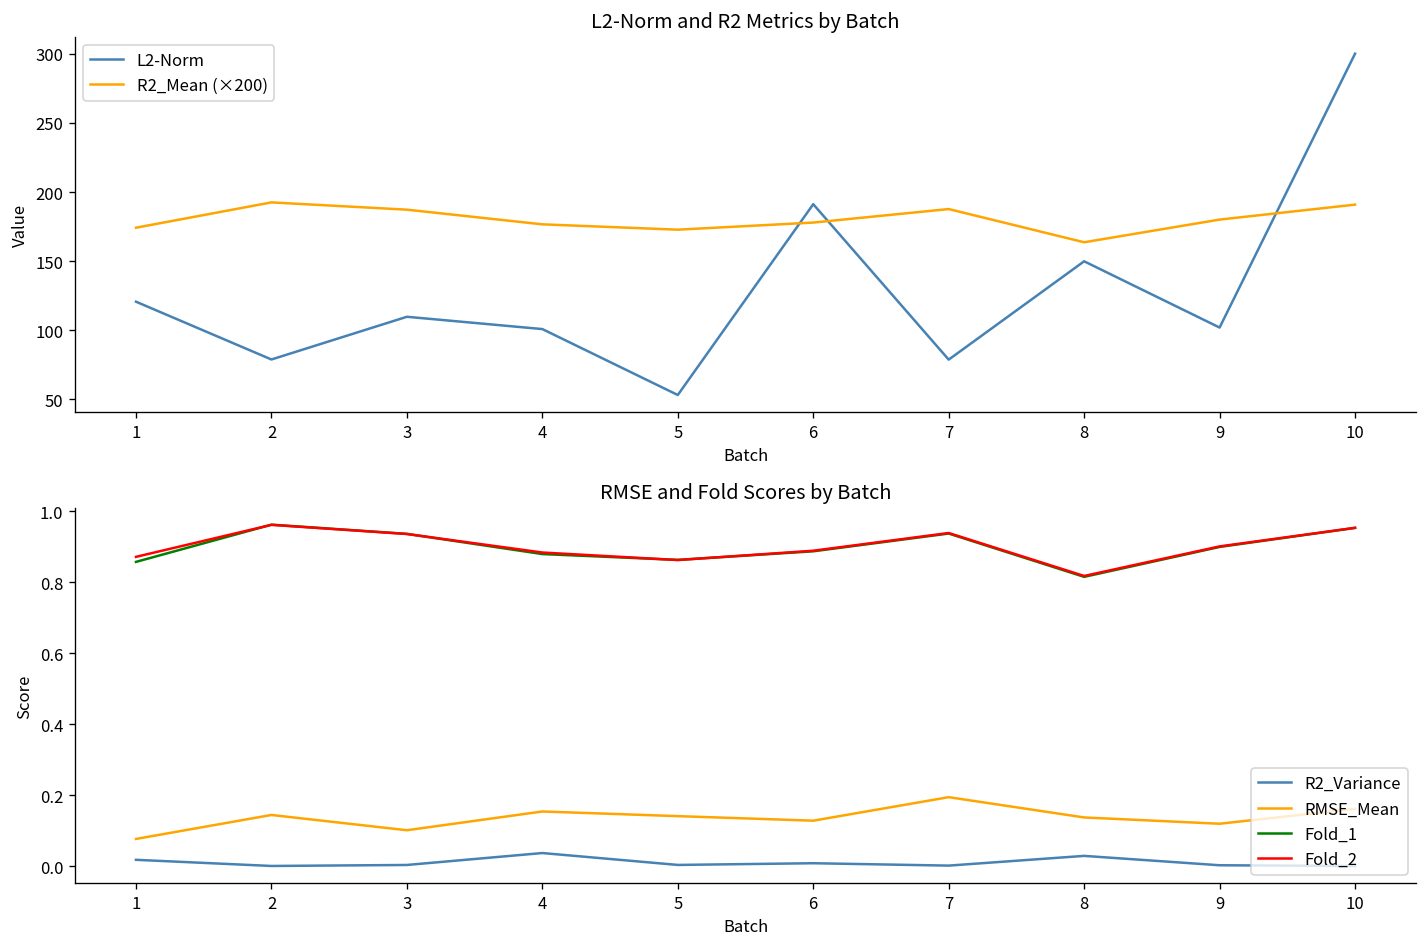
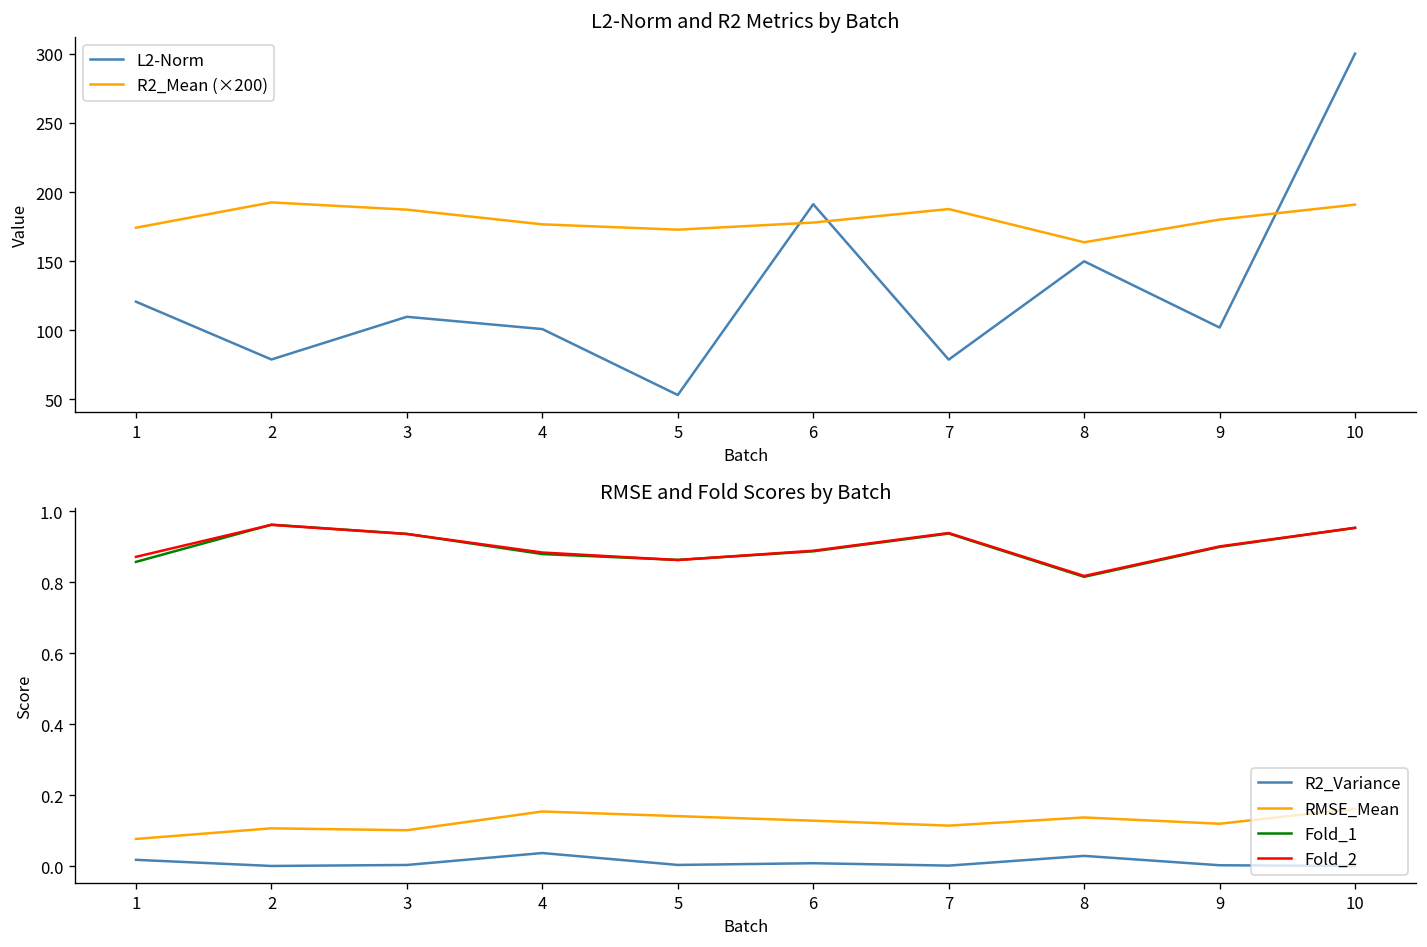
RMSE and Fold Scores by Batch, RMSE_Mean, 2: 0.14 -> 0.11
RMSE and Fold Scores by Batch, RMSE_Mean, 7: 0.19 -> 0.11
